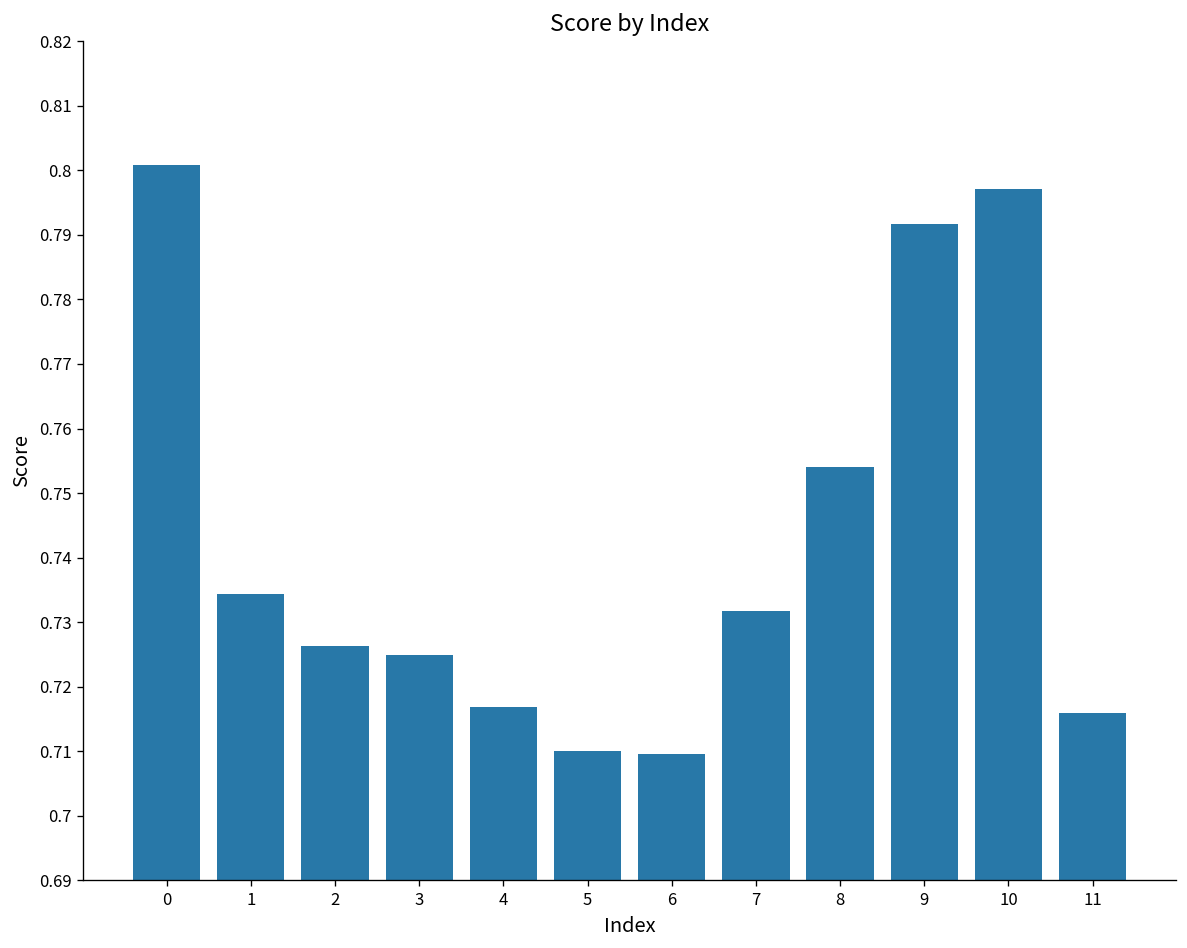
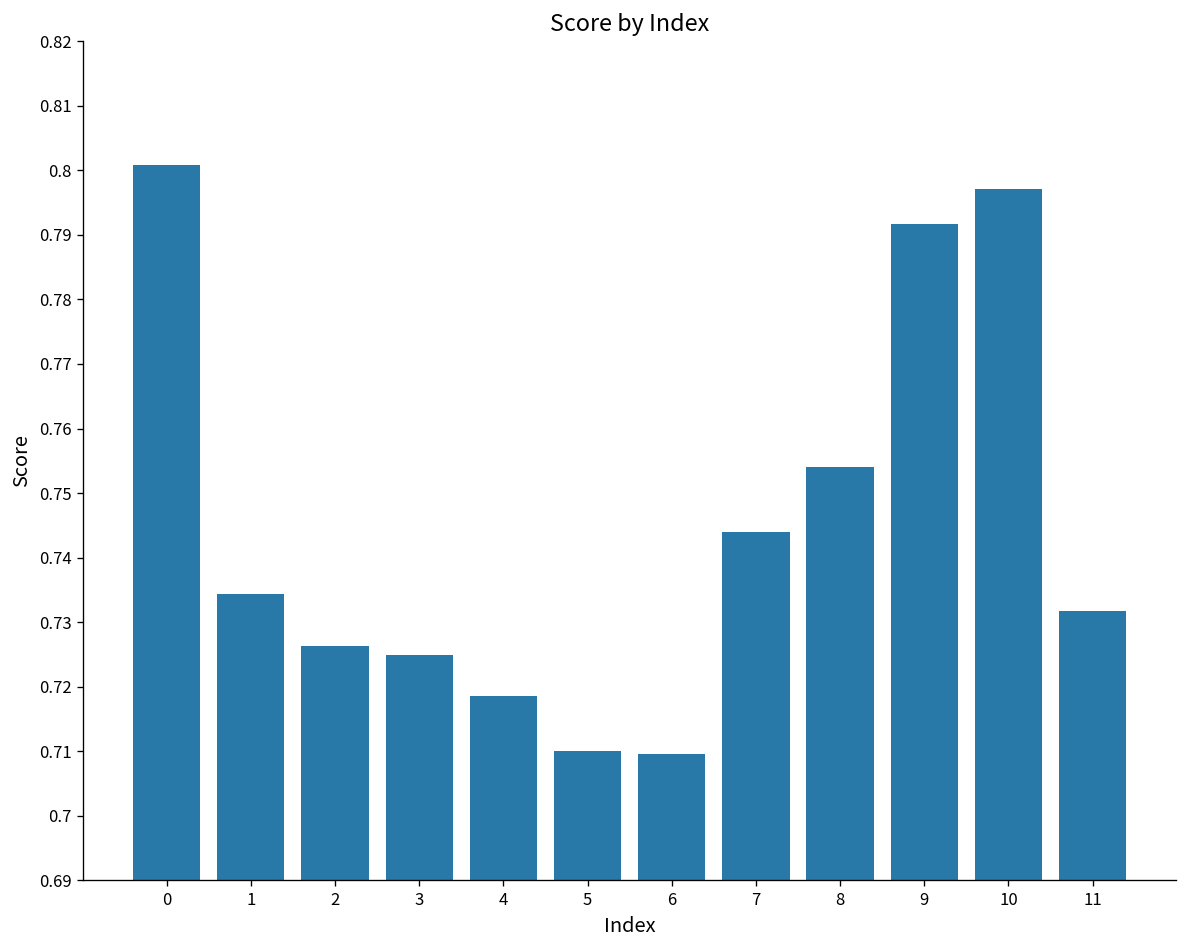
4: 0.717 -> 0.719
7: 0.732 -> 0.744
11: 0.716 -> 0.732
